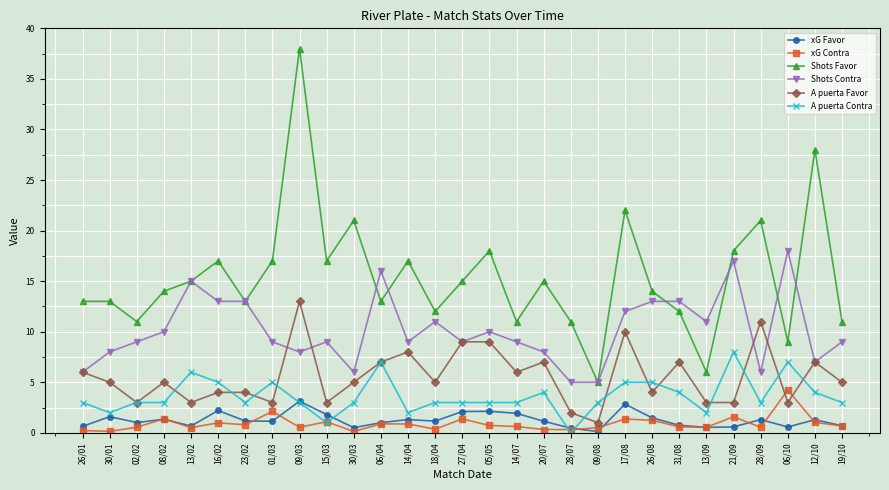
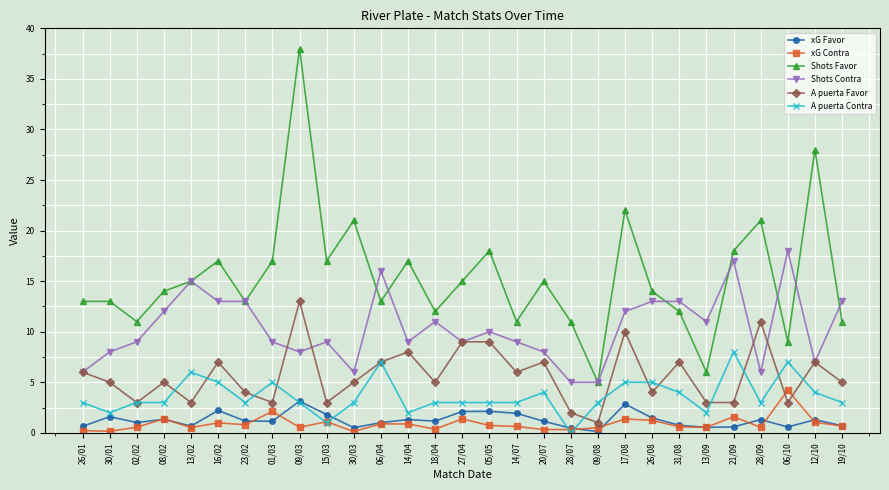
Shots Contra, 08/02: 10 -> 12
A puerta Favor, 16/02: 4 -> 7
Shots Contra, 19/10: 9 -> 13
